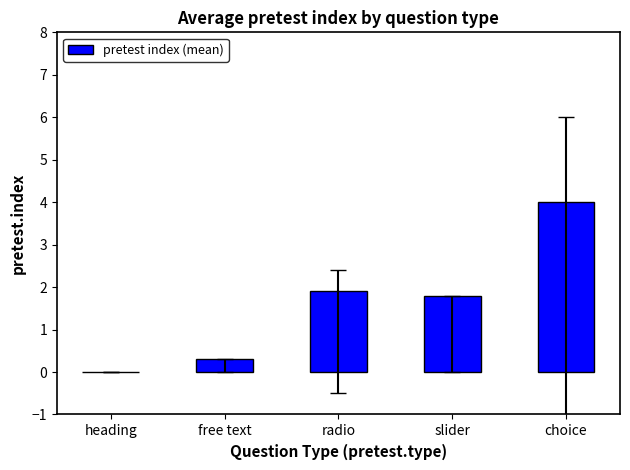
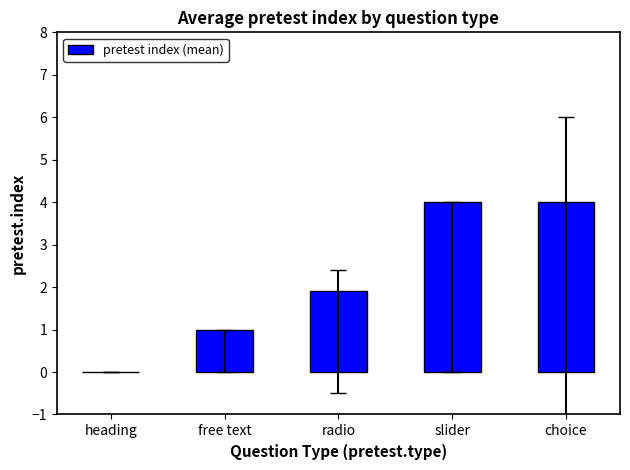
pretest index (mean), free text: 0.3 -> 1.0
pretest index (mean), slider: 1.8 -> 4.0
